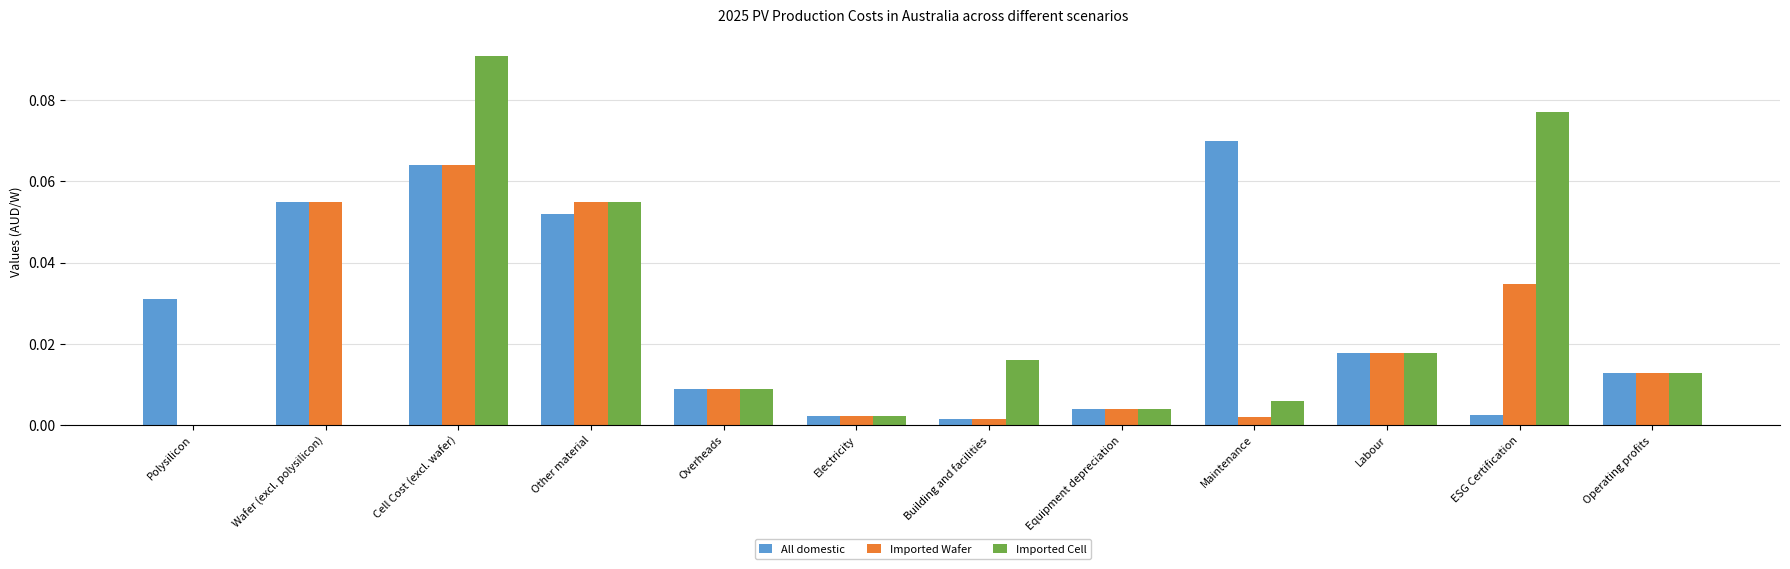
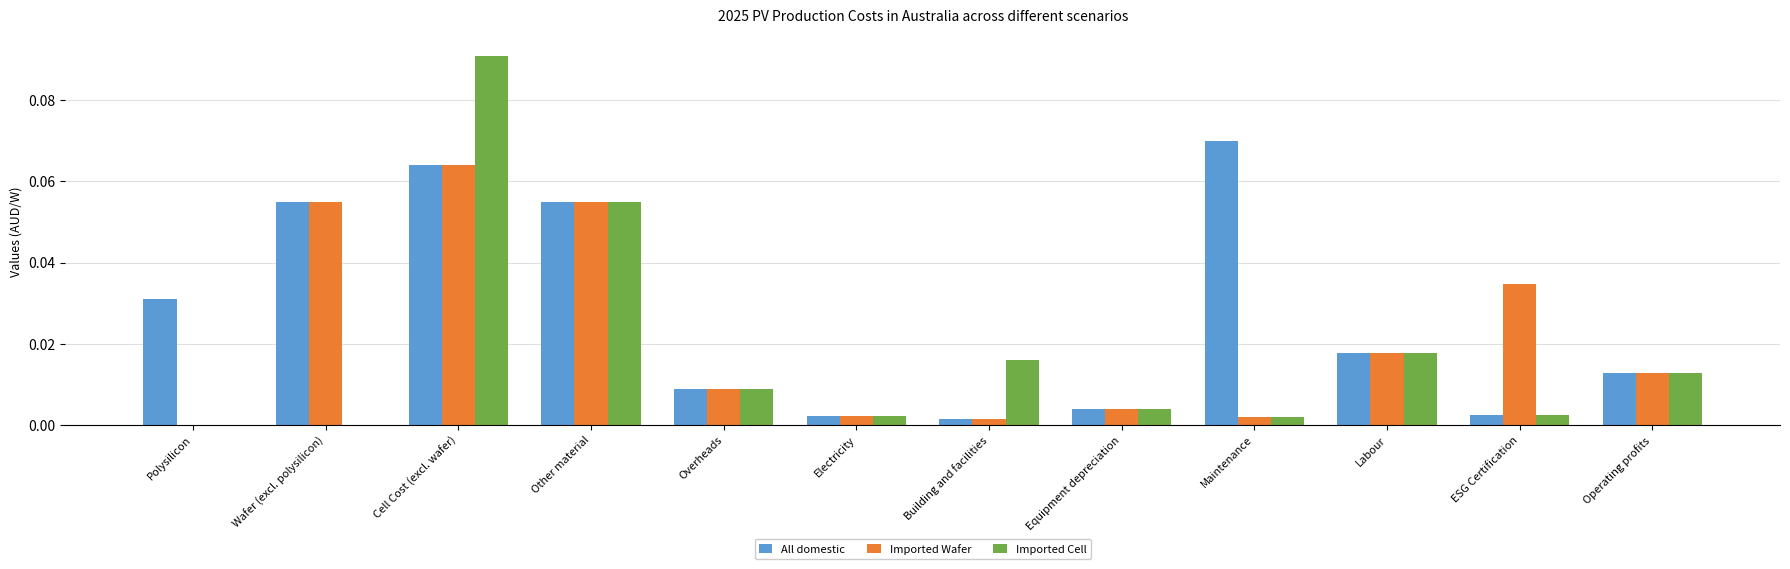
All domestic, Other material: 0.052 -> 0.055
Imported Cell, Maintenance: 0.006 -> 0.002
Imported Cell, ESG Certification: 0.077 -> 0.002
